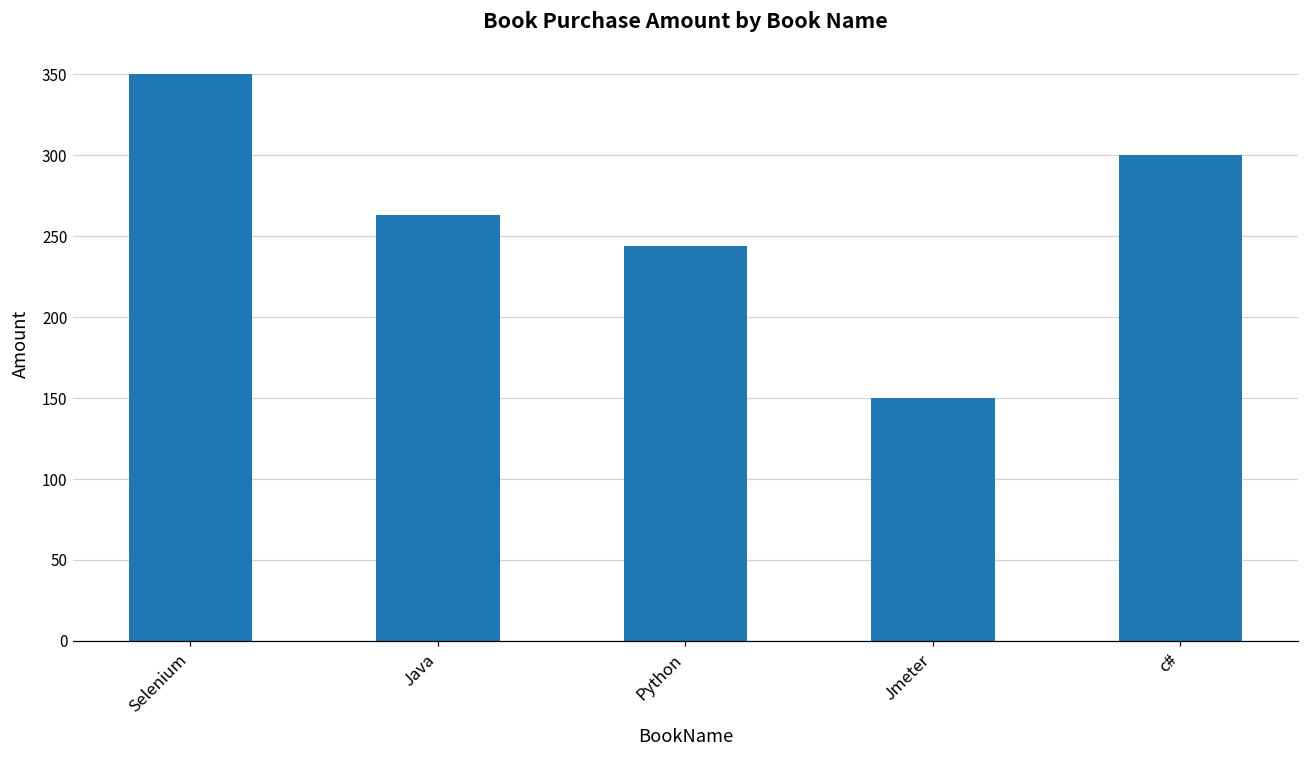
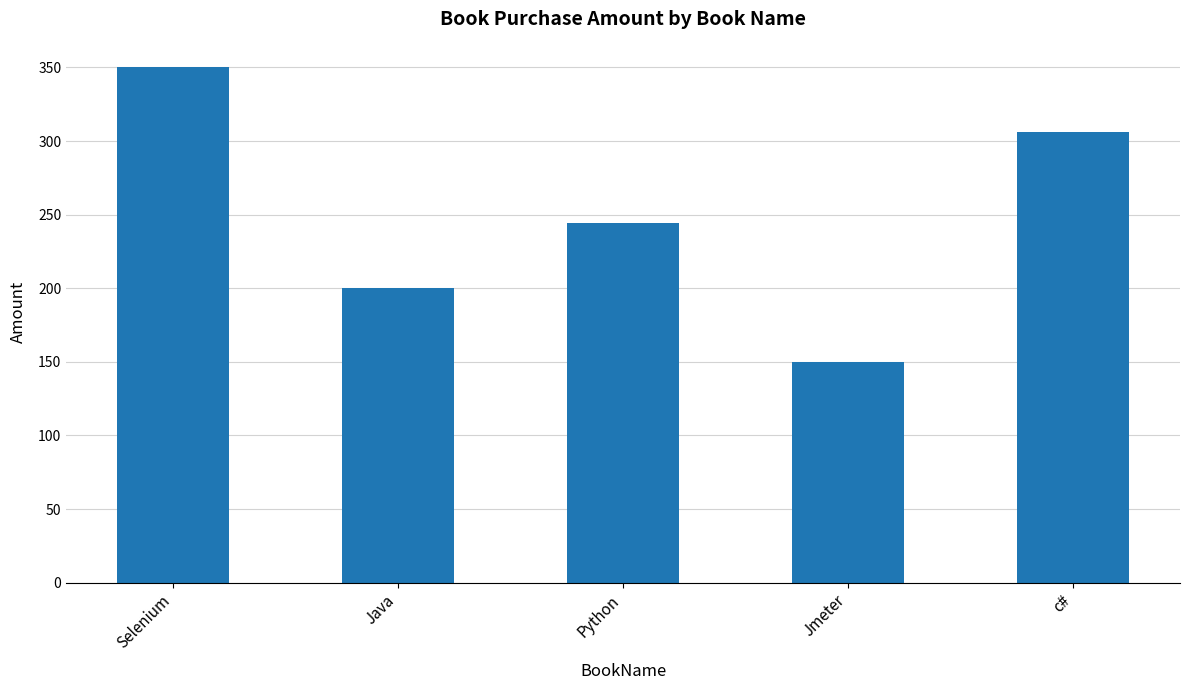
Java: 263 -> 200
c#: 300 -> 306
